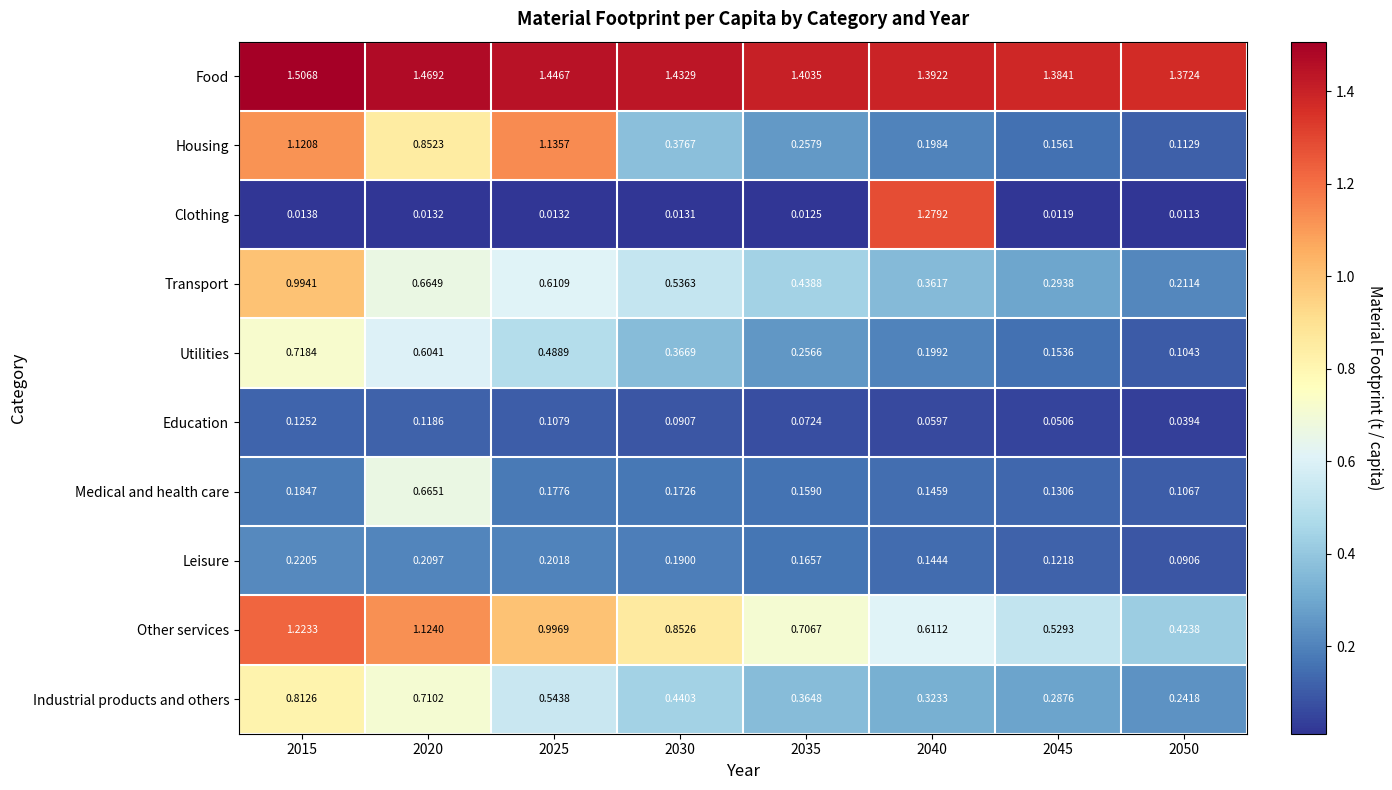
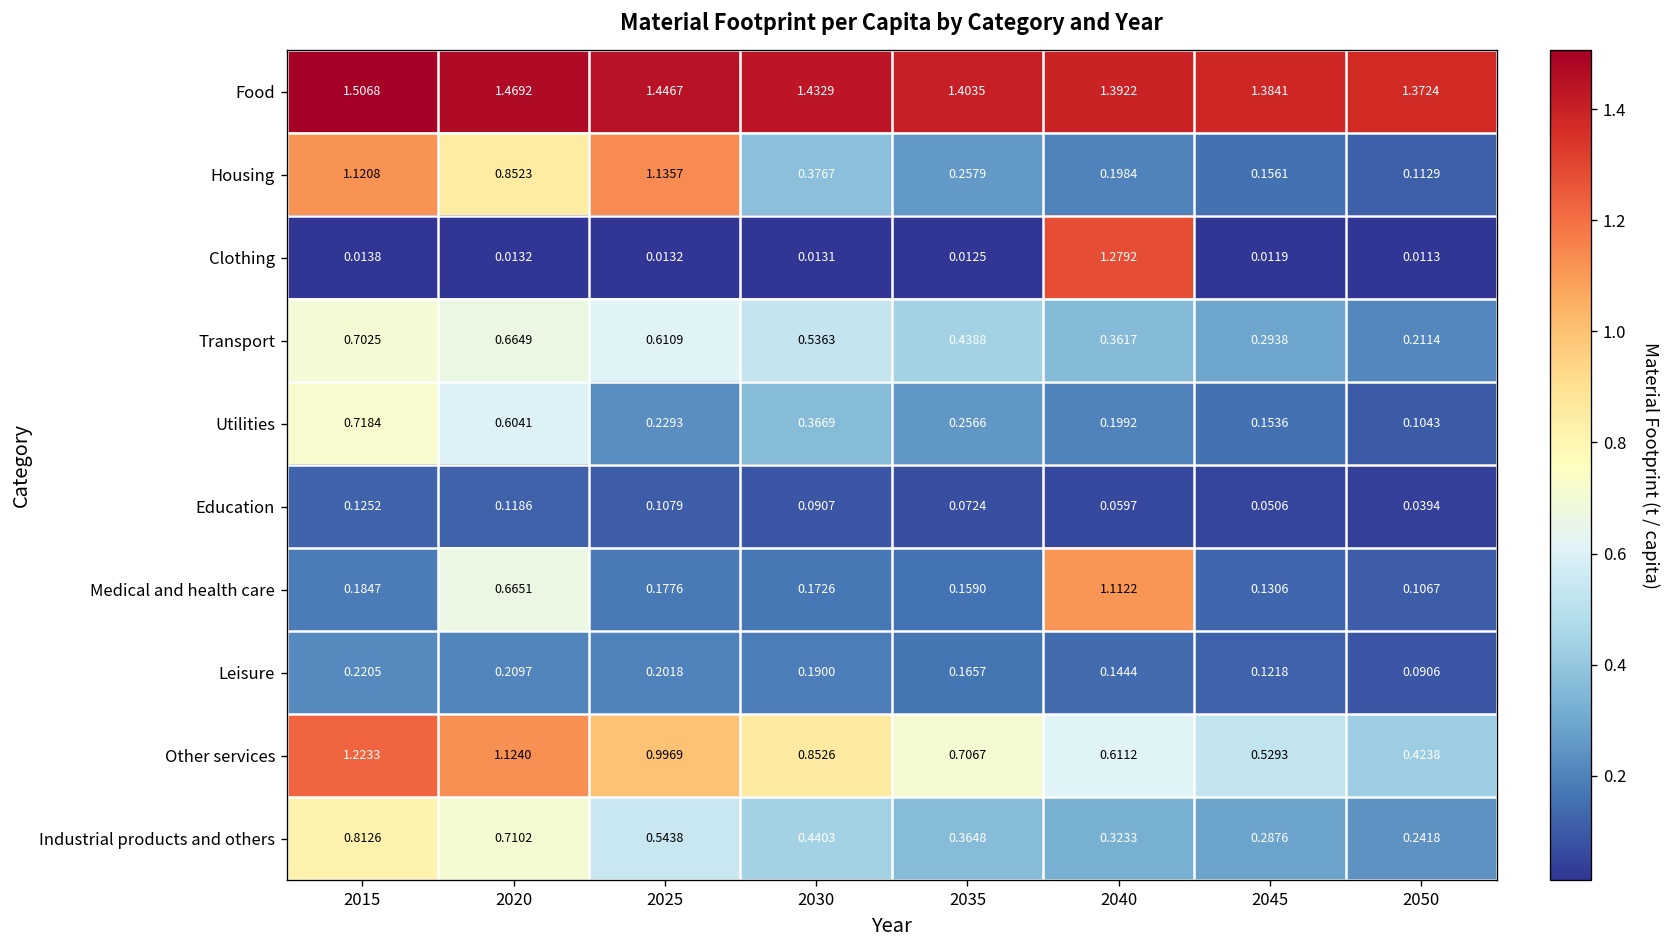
Transport, 2015: 0.9941 -> 0.7025
Utilities, 2025: 0.4889 -> 0.2293
Medical and health care, 2040: 0.1459 -> 1.1122
